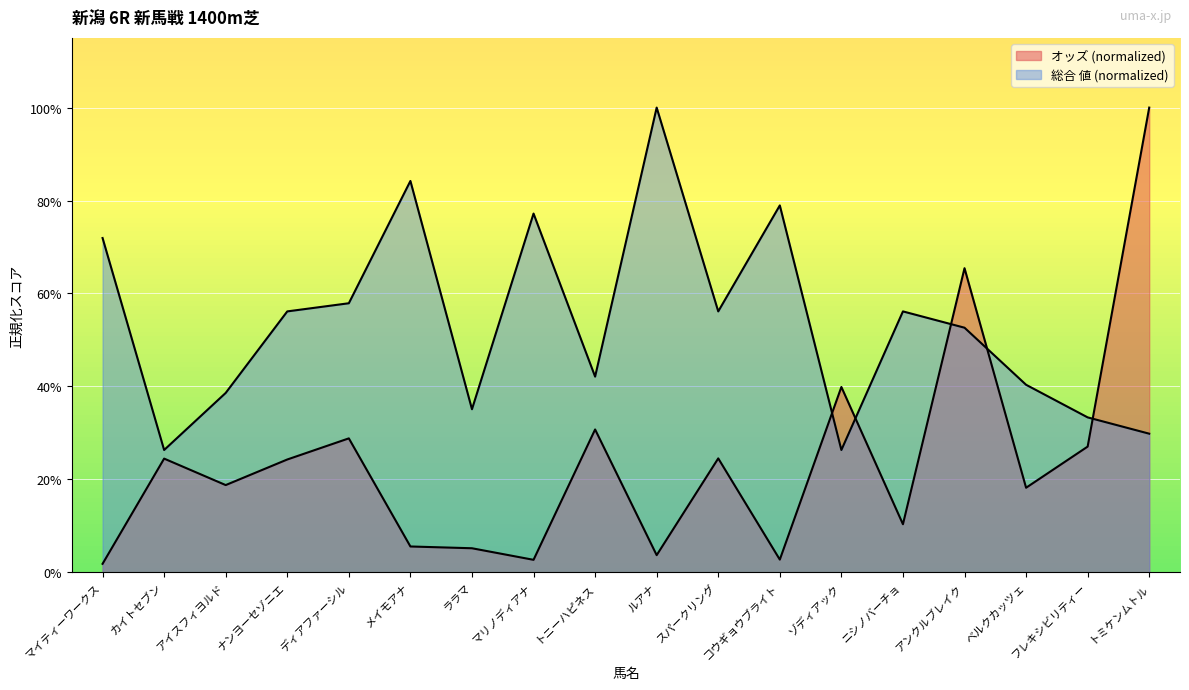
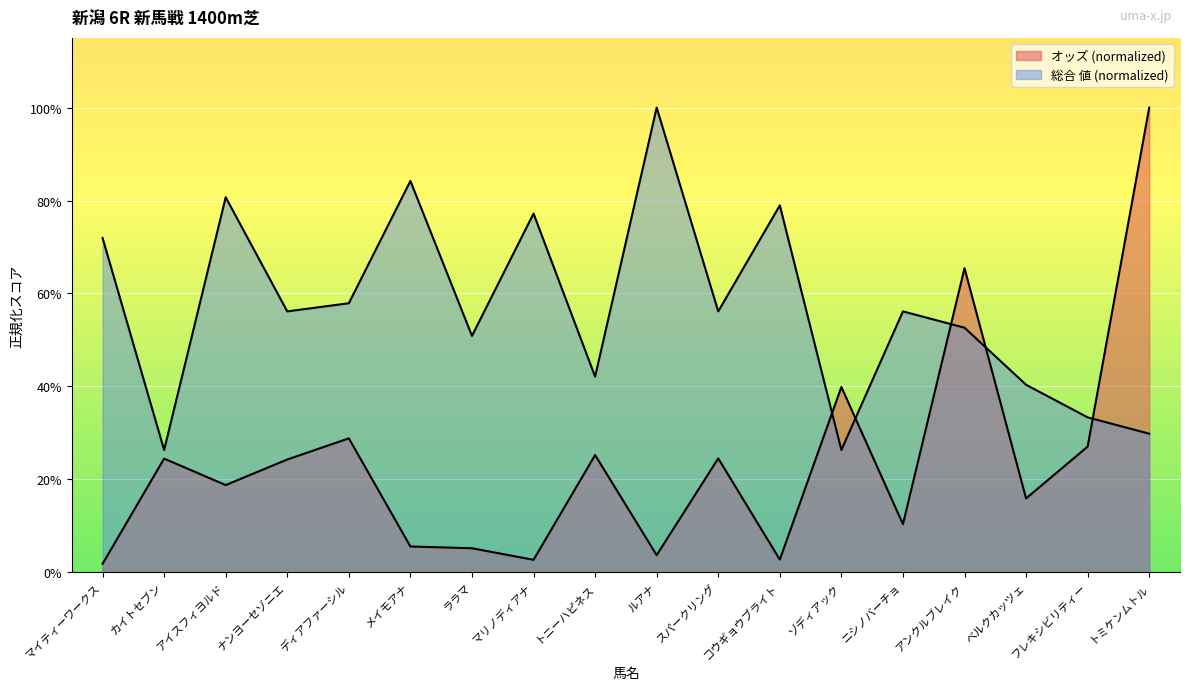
総合 値 (normalized), アイスフィヨルド: 39% -> 81%
総合 値 (normalized), ララマ: 35% -> 51%
オッズ (normalized), トニーハピネス: 31% -> 25%
オッズ (normalized), ベルクカッツェ: 18% -> 16%
